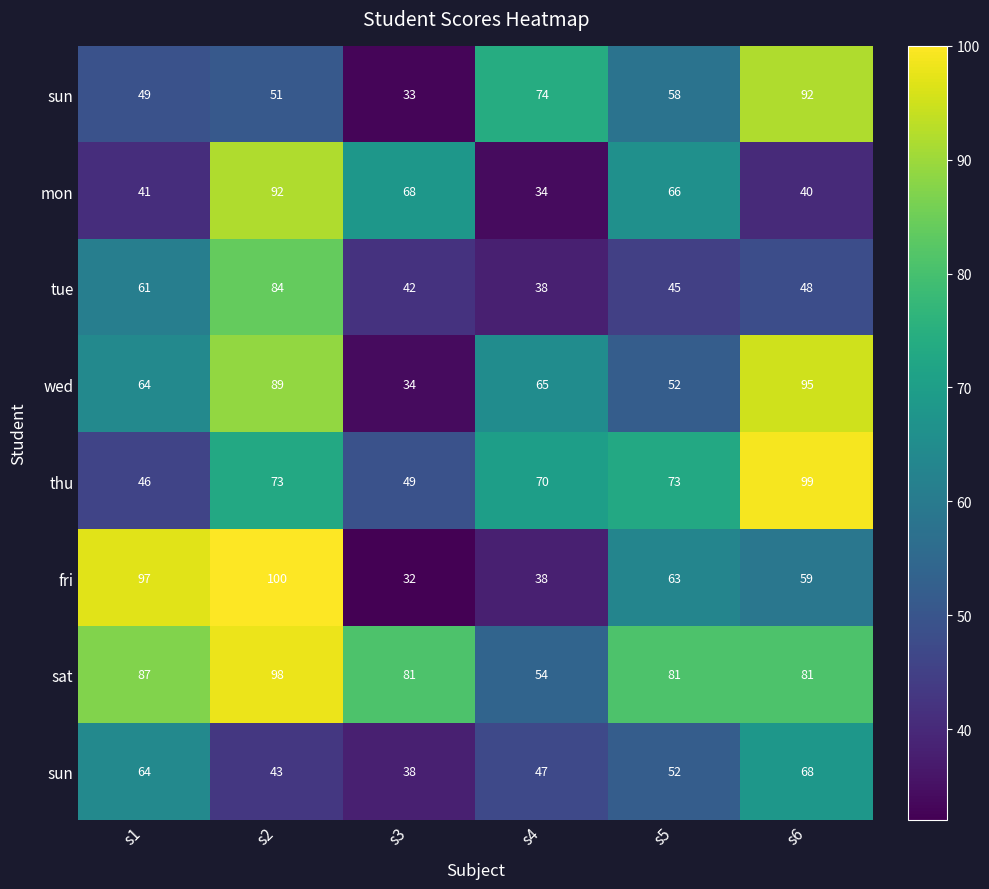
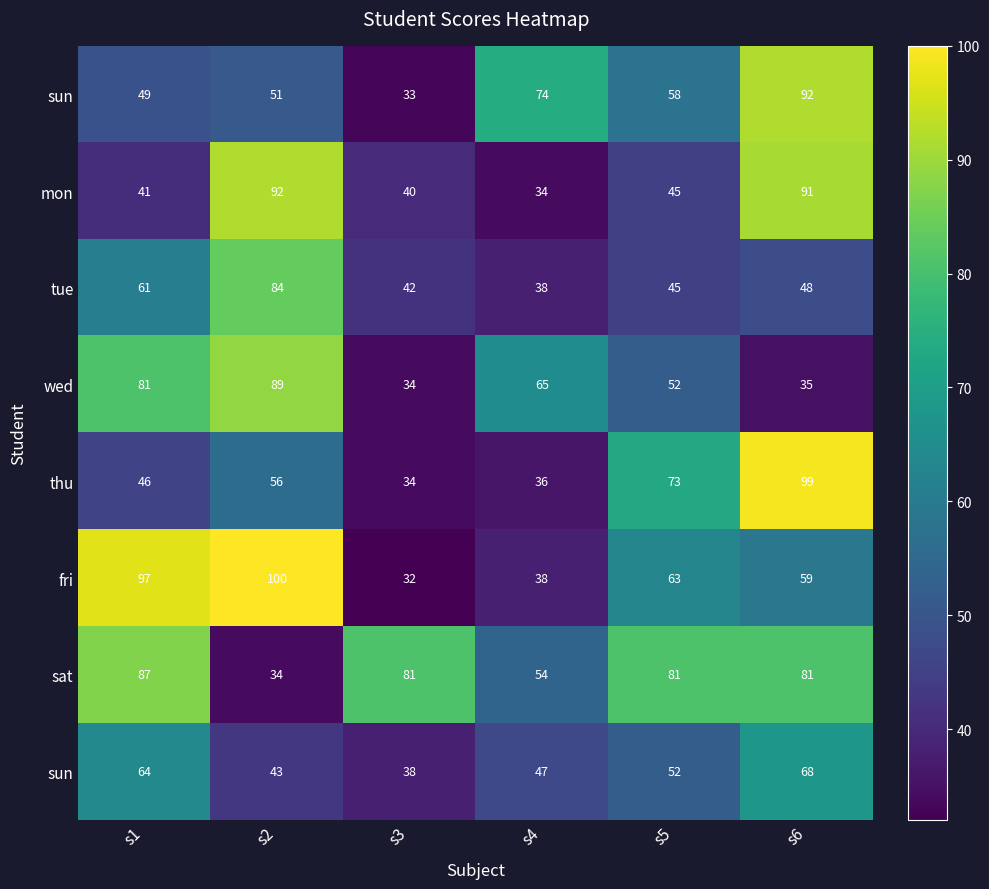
mon, s3: 68 -> 40
mon, s5: 66 -> 45
mon, s6: 40 -> 91
wed, s1: 64 -> 81
wed, s6: 95 -> 35
thu, s2: 73 -> 56
thu, s3: 49 -> 34
thu, s4: 70 -> 36
sat, s2: 98 -> 34
